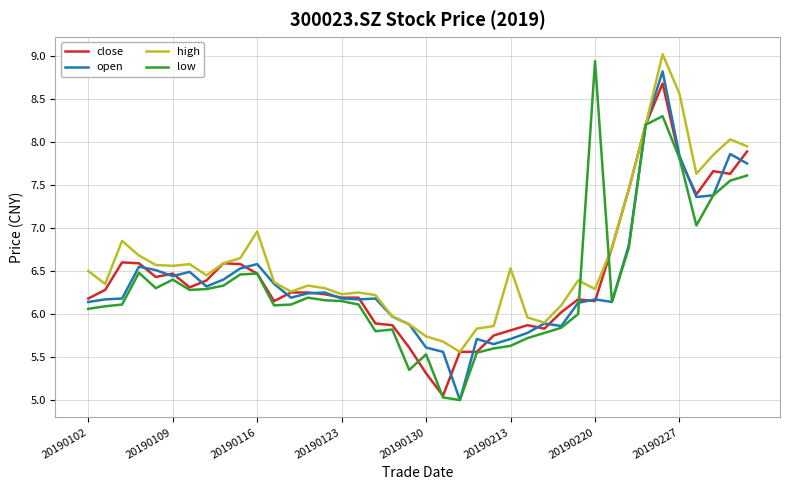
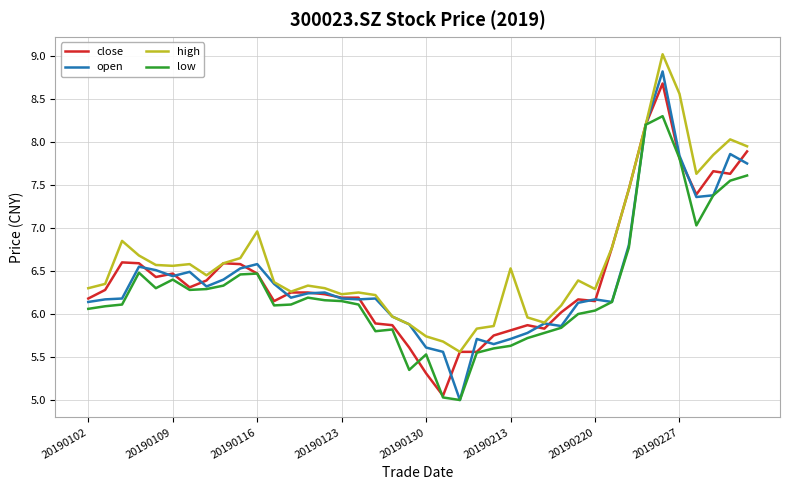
high, 20190102: 6.5 -> 6.3
low, 20190220: 8.9 -> 6.0
